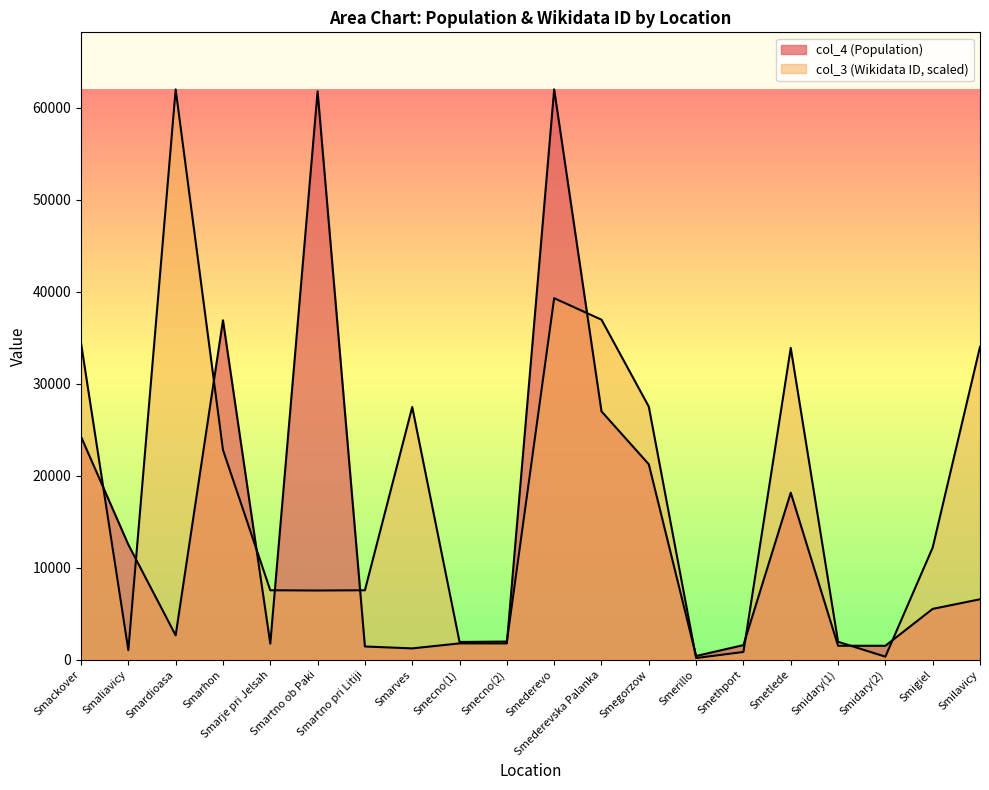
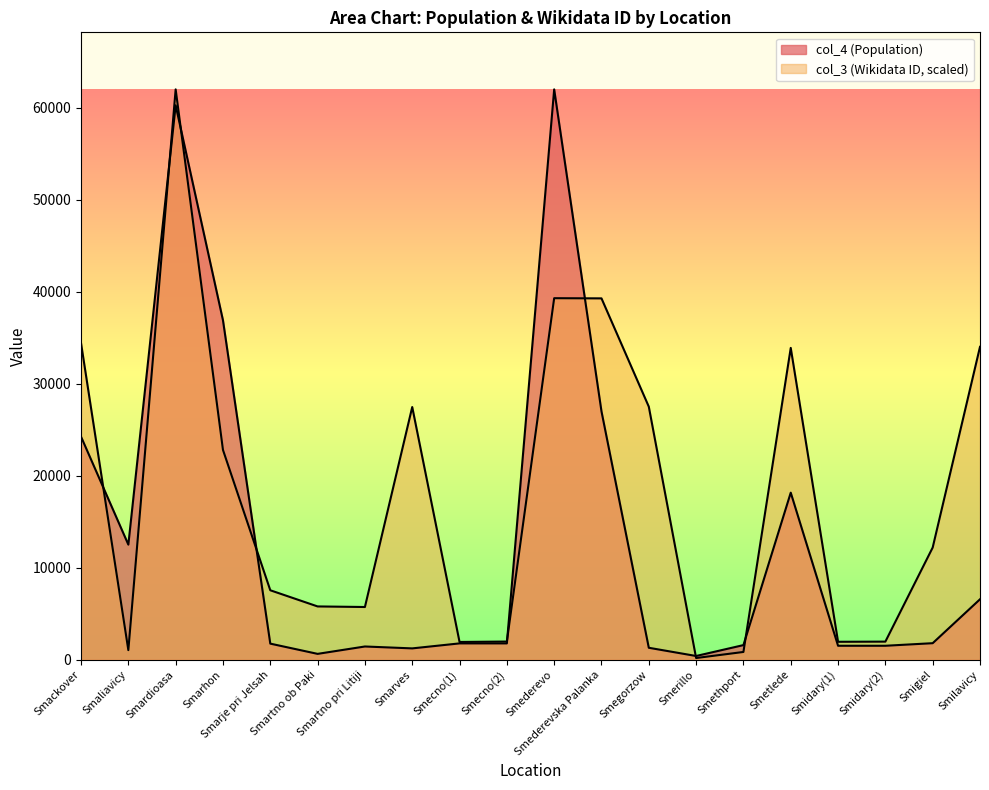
col_4 (Population), Smardioasa: 3000 -> 60000
col_4 (Population), Smartno ob Paki: 62000 -> 1000
col_3 (Wikidata ID, scaled), Smartno ob Paki: 8000 -> 6000
col_3 (Wikidata ID, scaled), Smartno pri Litiji: 8000 -> 6000
col_3 (Wikidata ID, scaled), Smederevska Palanka: 37000 -> 39000
col_4 (Population), Smegorzow: 21000 -> 1000
col_3 (Wikidata ID, scaled), Smidary(2): 0 -> 2000
col_4 (Population), Smigiel: 6000 -> 2000
